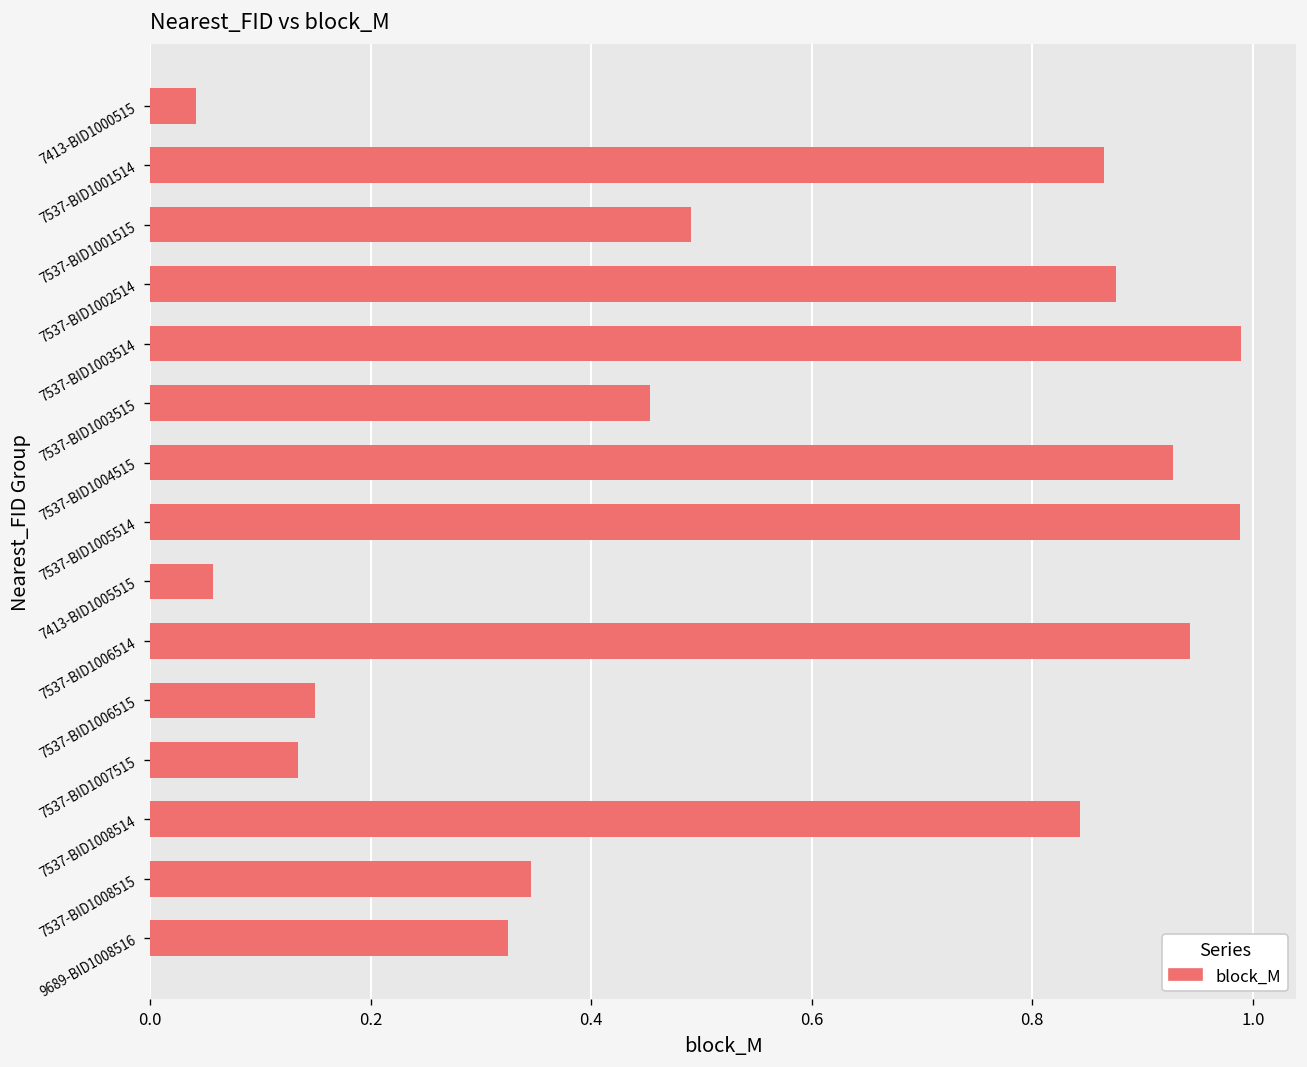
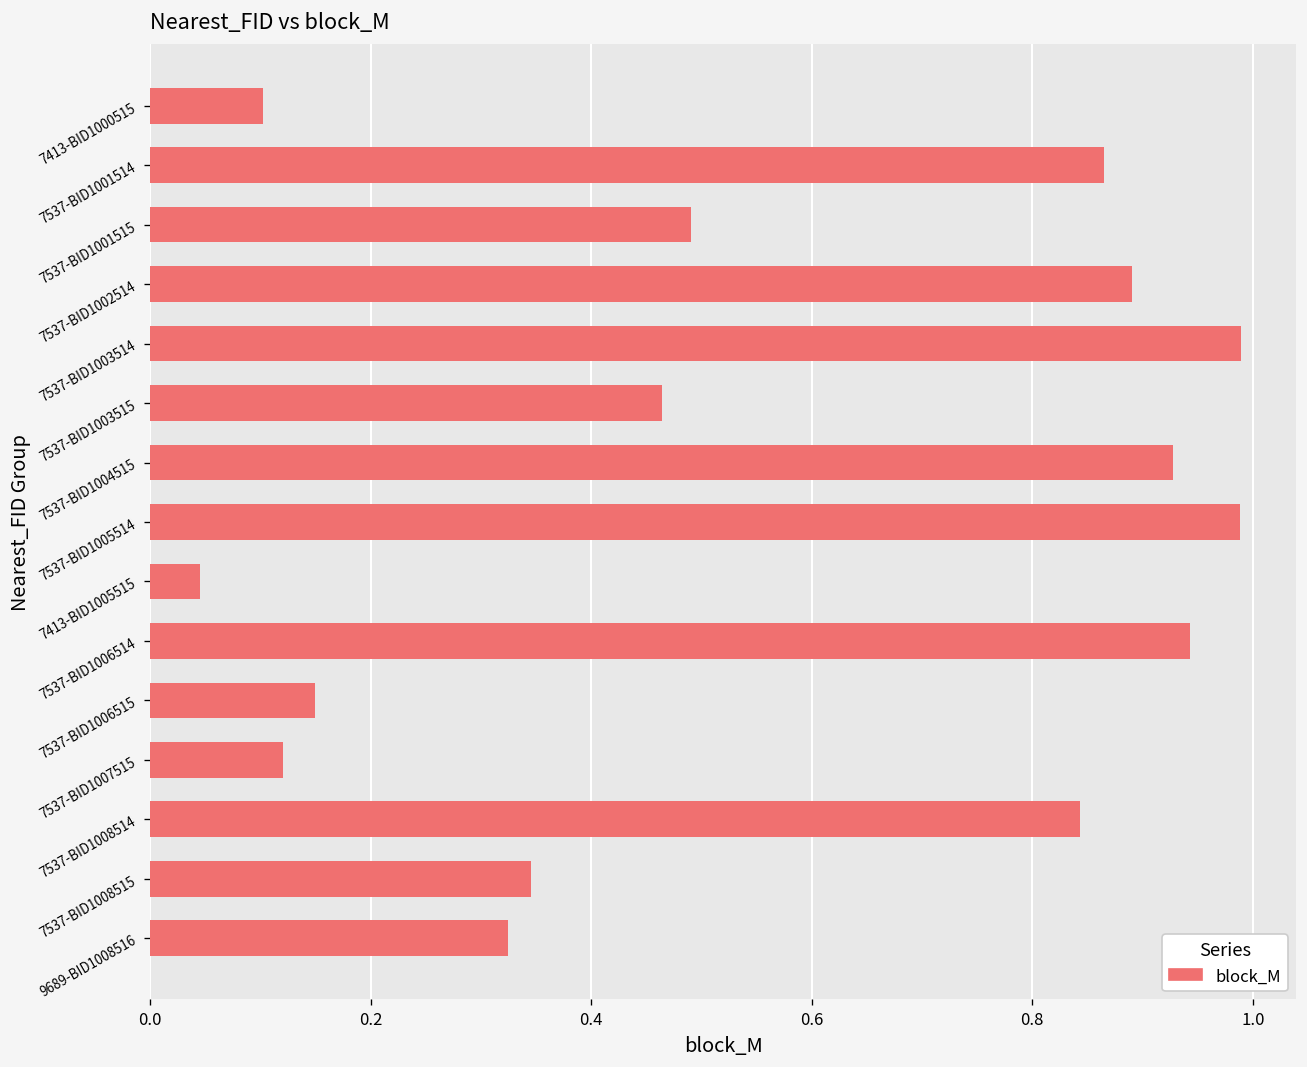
7413-BID1000515: 0.04 -> 0.10
7537-BID1002514: 0.88 -> 0.89
7537-BID1003515: 0.45 -> 0.46
7413-BID1005515: 0.06 -> 0.05
7537-BID1007515: 0.13 -> 0.12
